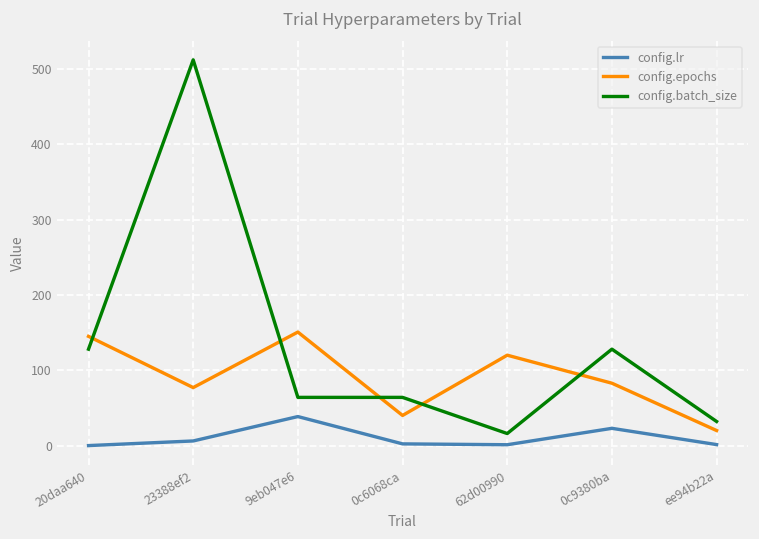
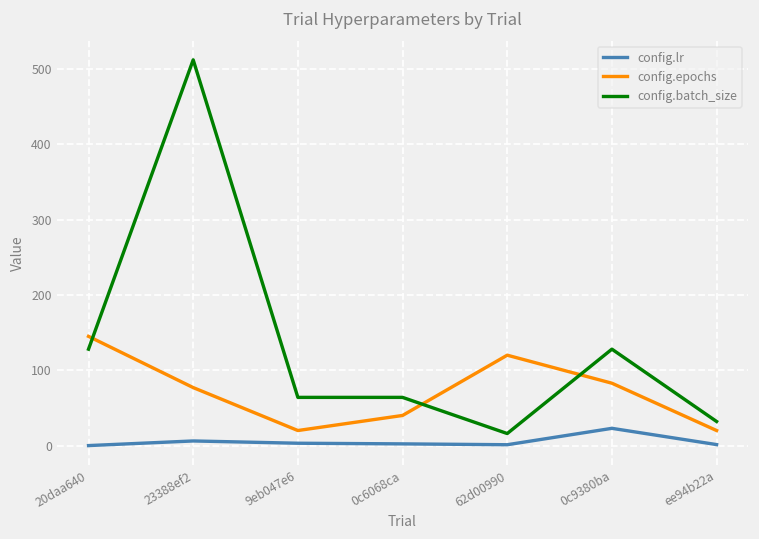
config.lr, 9eb047e6: 40 -> 0
config.epochs, 9eb047e6: 150 -> 20
